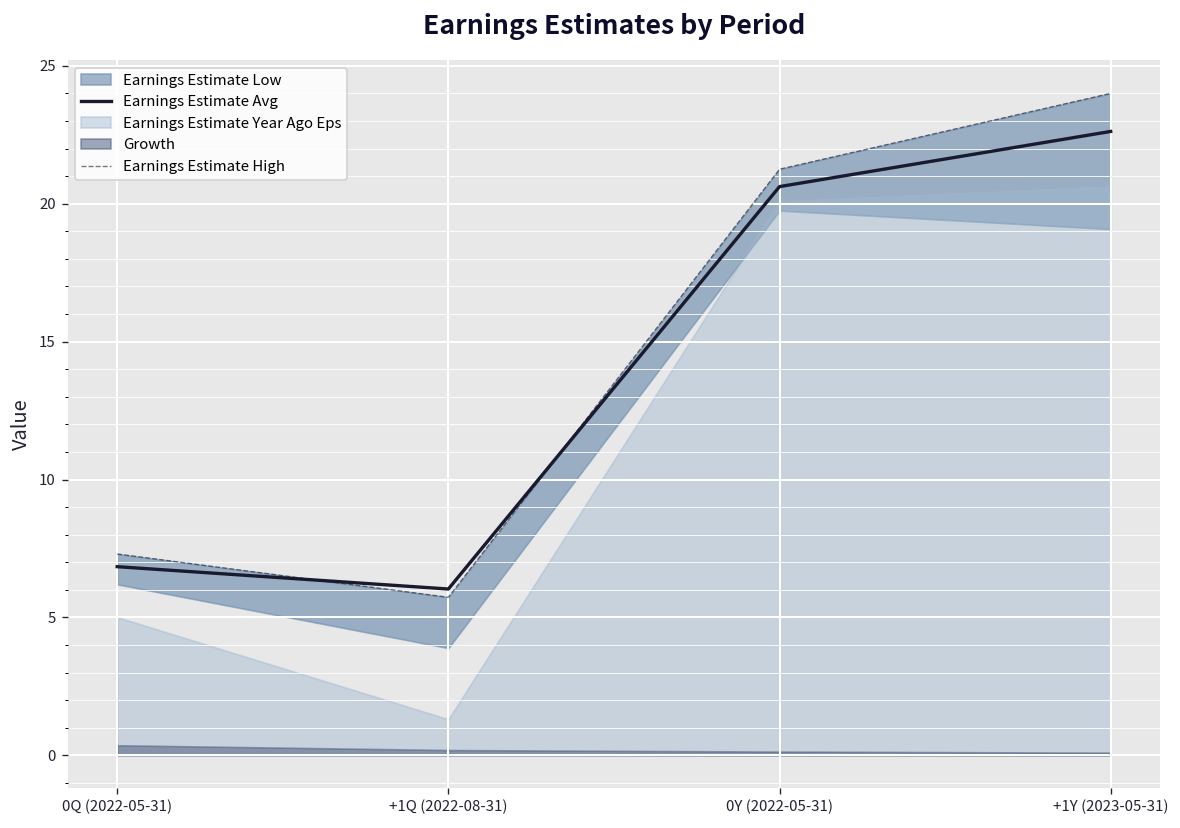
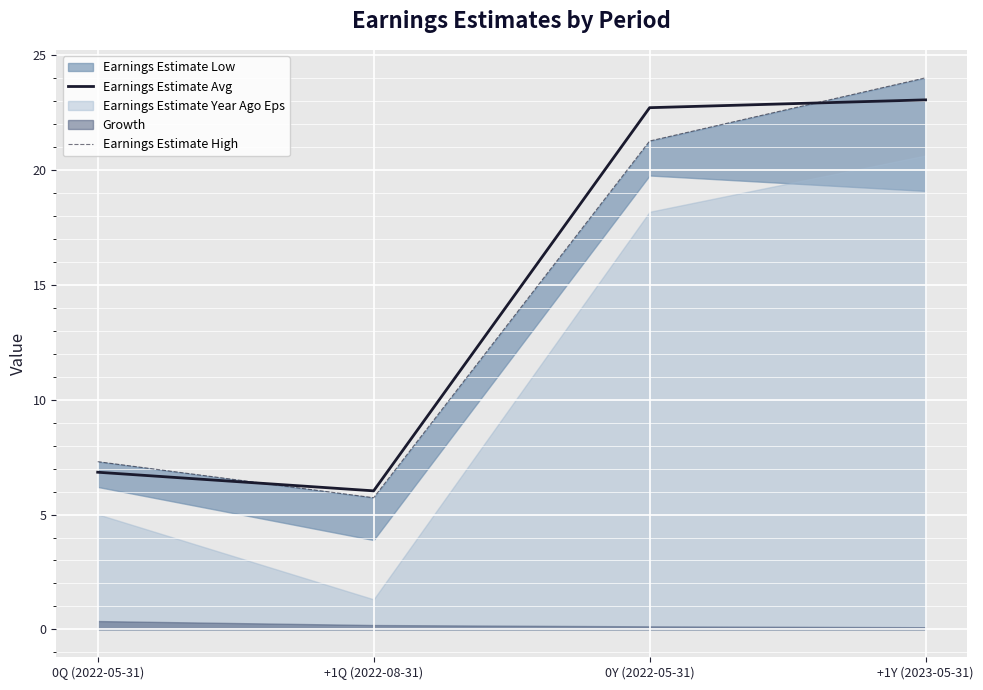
Earnings Estimate Avg, 0Y (2022-05-31): 20.6 -> 22.7
Earnings Estimate Year Ago Eps, 0Y (2022-05-31): 20.1 -> 18.2
Earnings Estimate Avg, +1Y (2023-05-31): 22.6 -> 23.0
